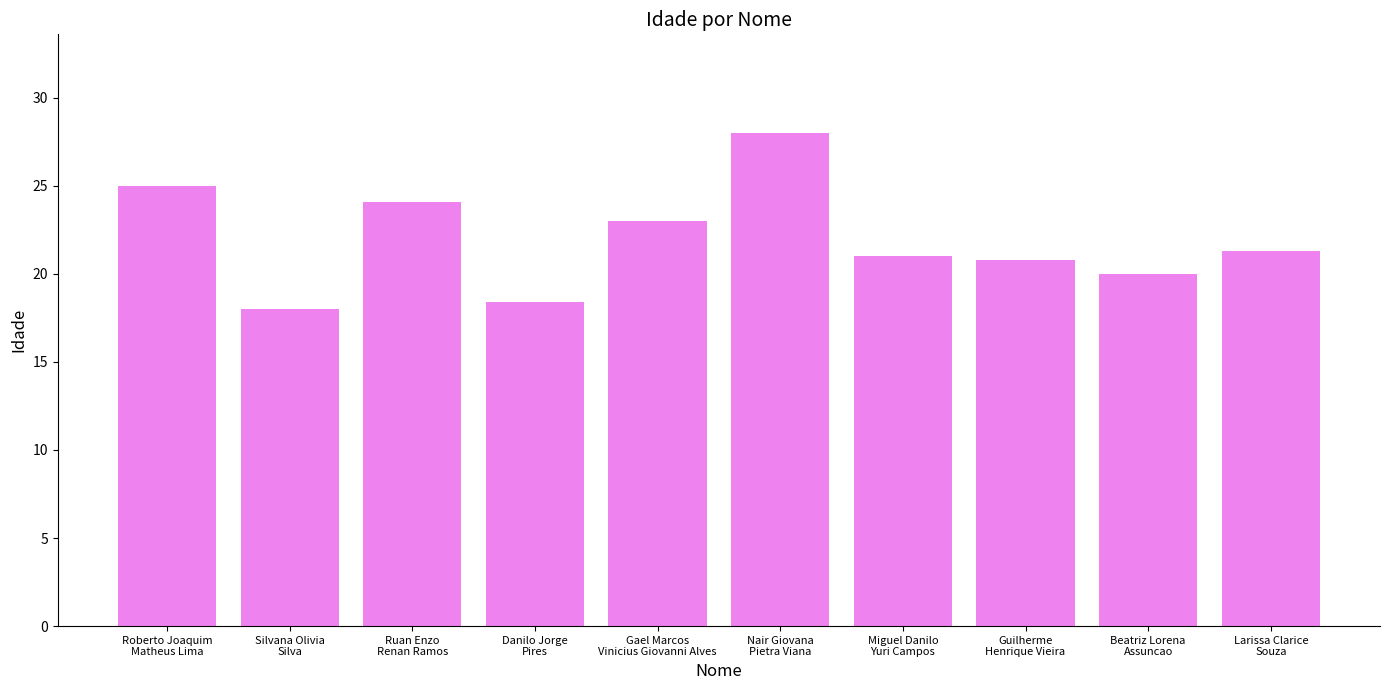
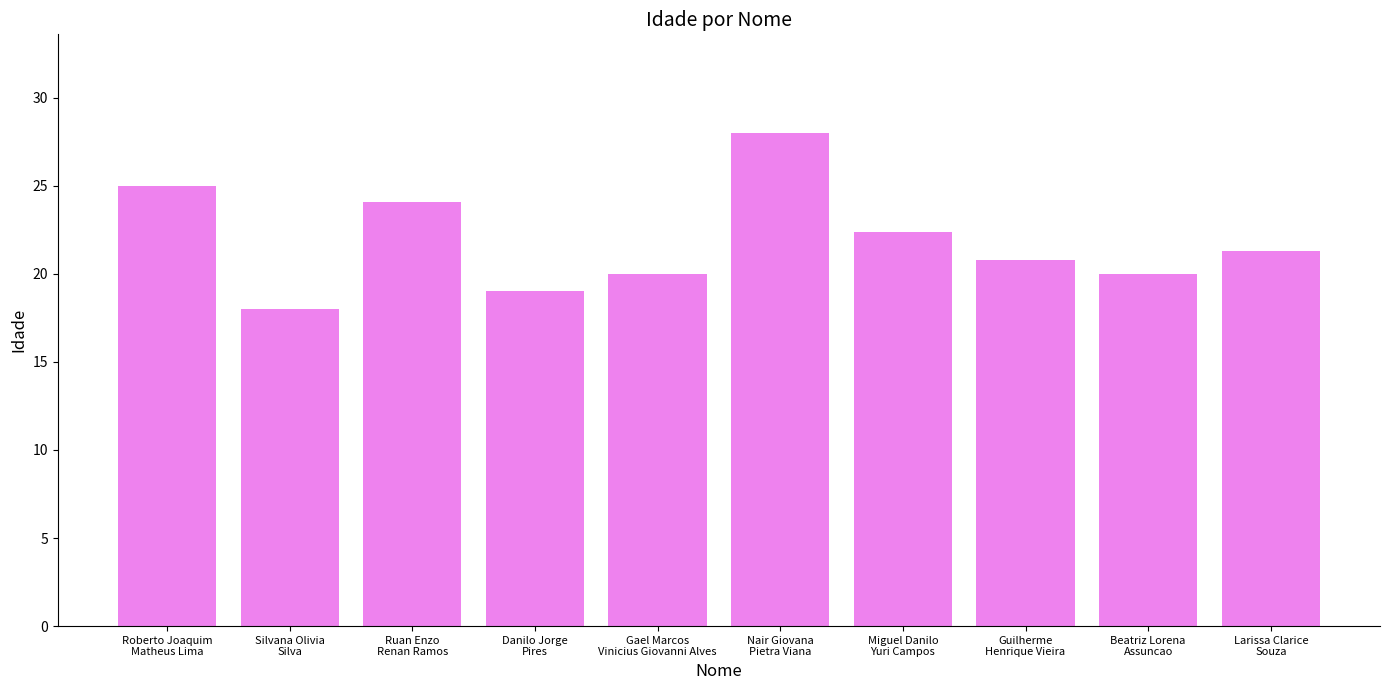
Danilo Jorge Pires: 18.4 -> 19.0
Gael Marcos Vinicius Giovanni Alves: 23 -> 20
Miguel Danilo Yuri Campos: 21.0 -> 22.4
